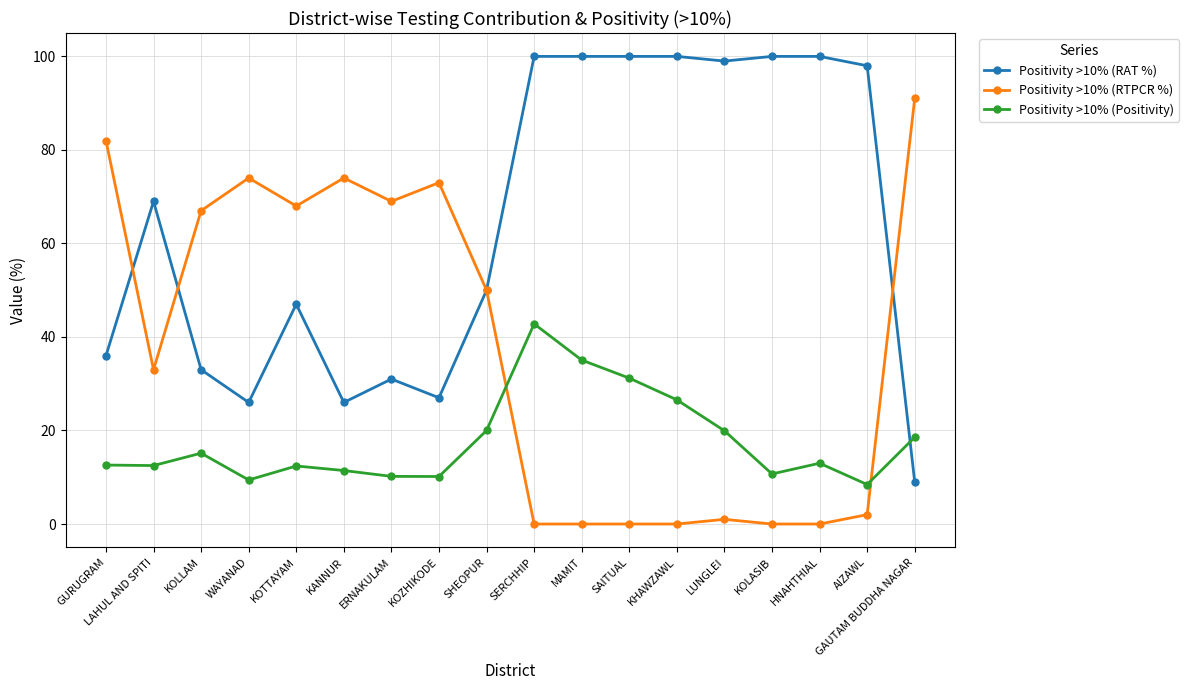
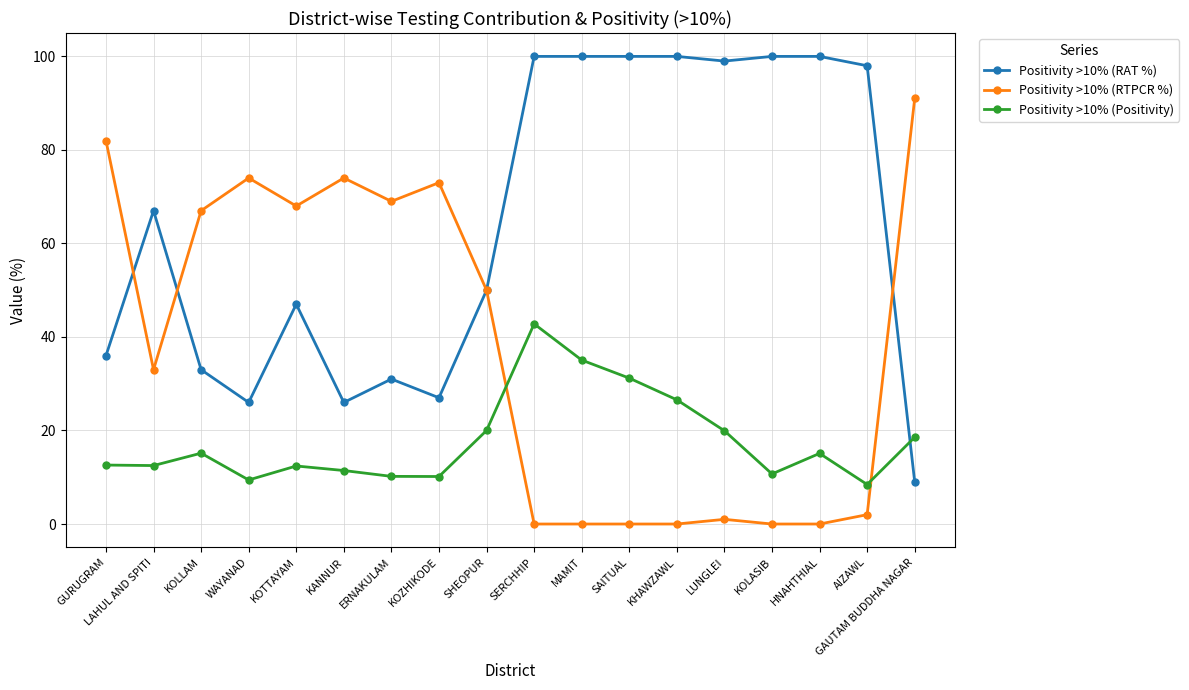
Positivity >10% (RAT %), LAHUL AND SPITI: 69 -> 67
Positivity >10% (Positivity), HNAHTHIAL: 13 -> 15
